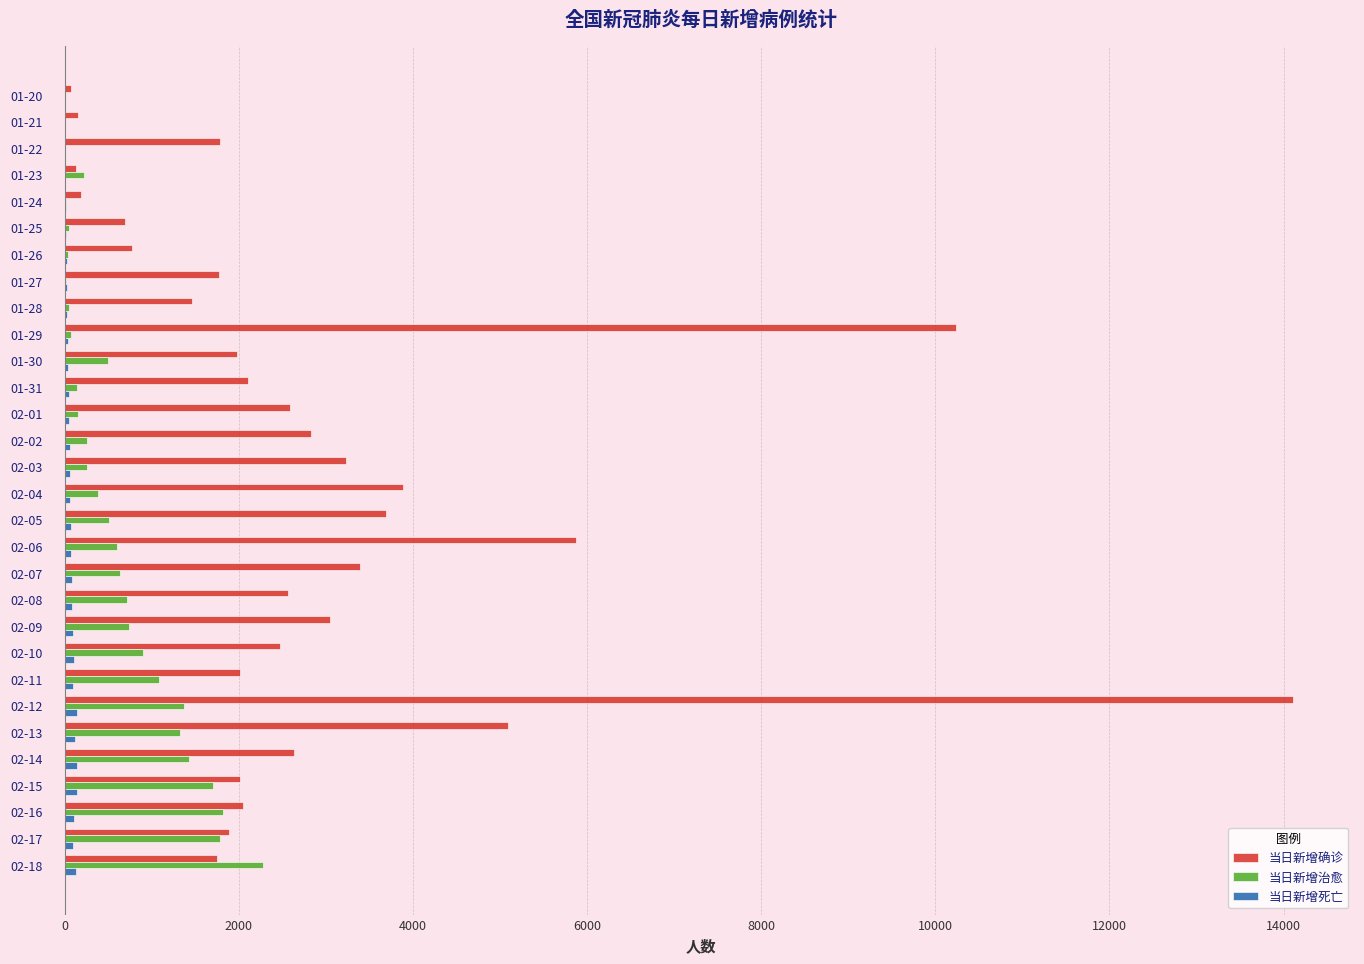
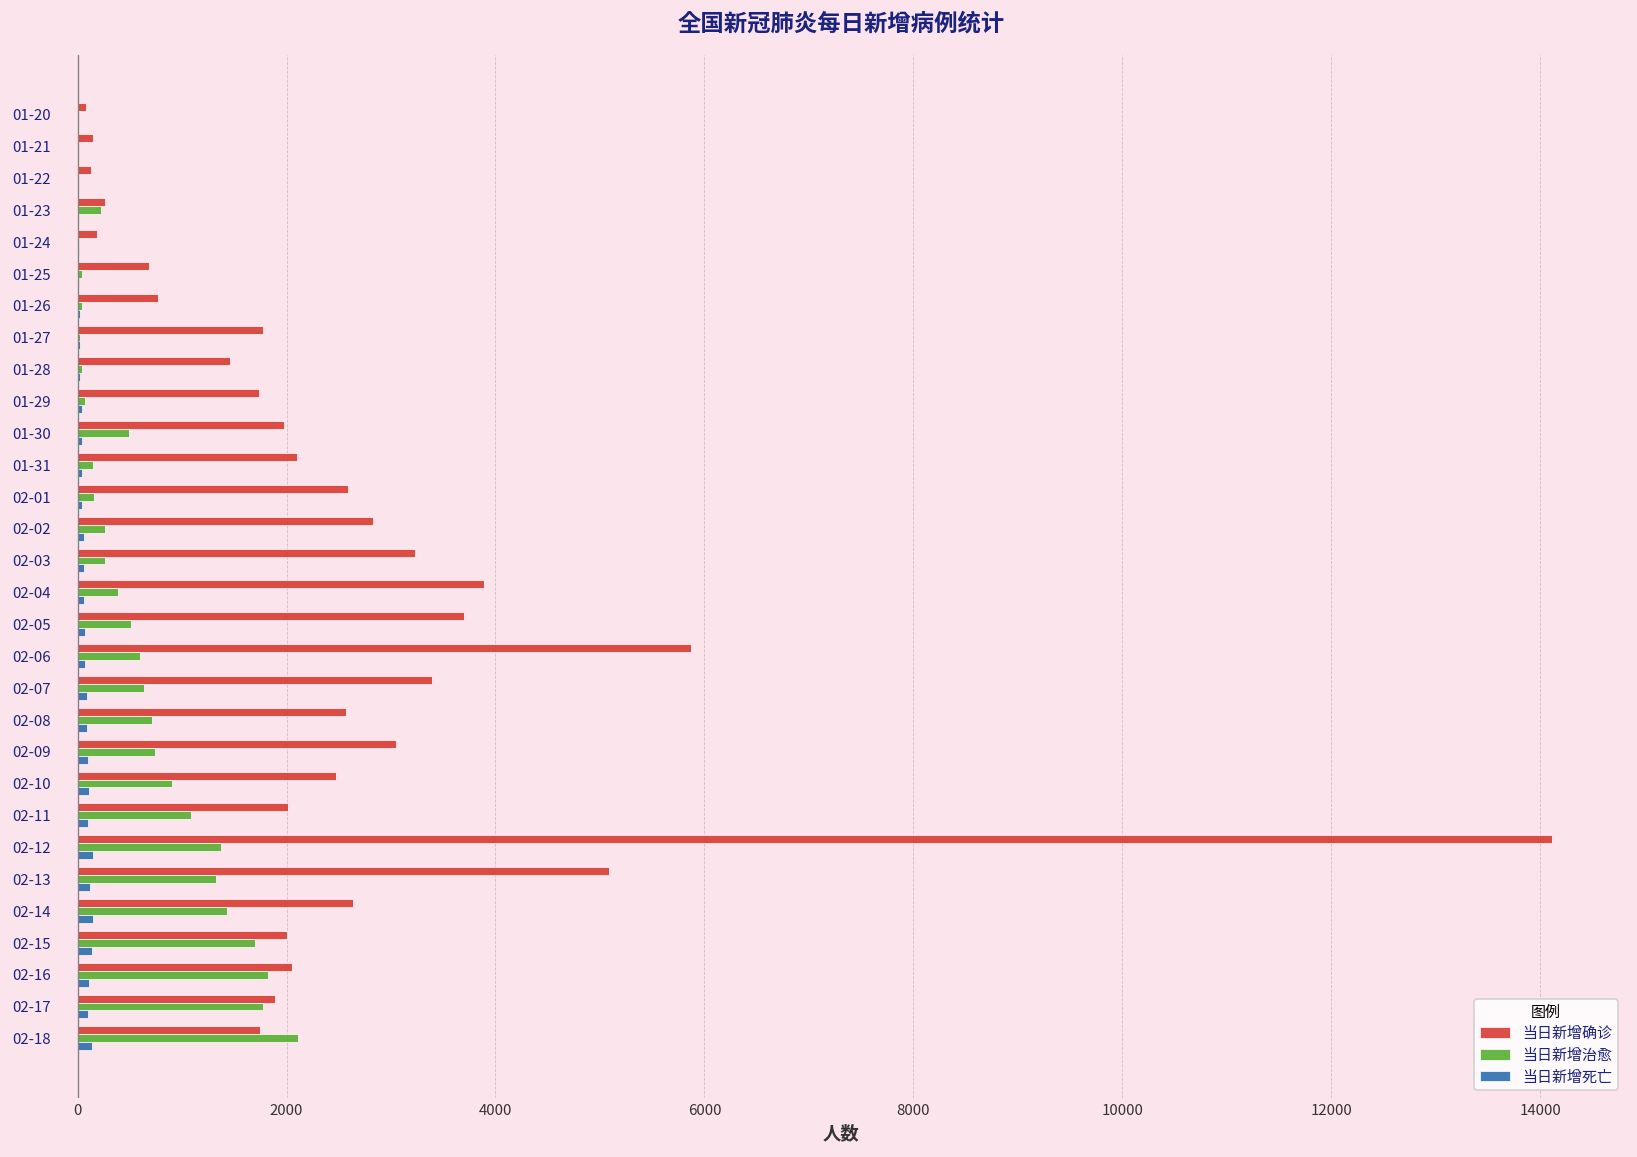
当日新增确诊, 01-22: 1800 -> 100
当日新增确诊, 01-23: 100 -> 300
当日新增确诊, 01-29: 10200 -> 1700
当日新增治愈, 02-18: 2300 -> 2100
